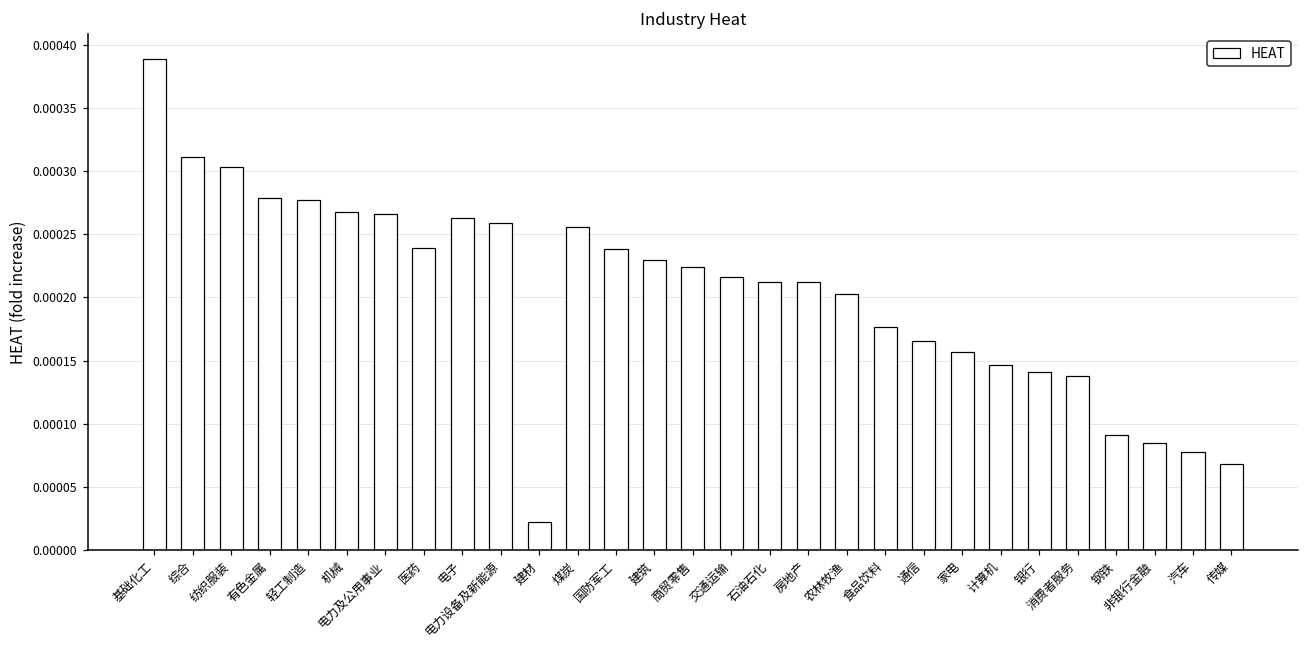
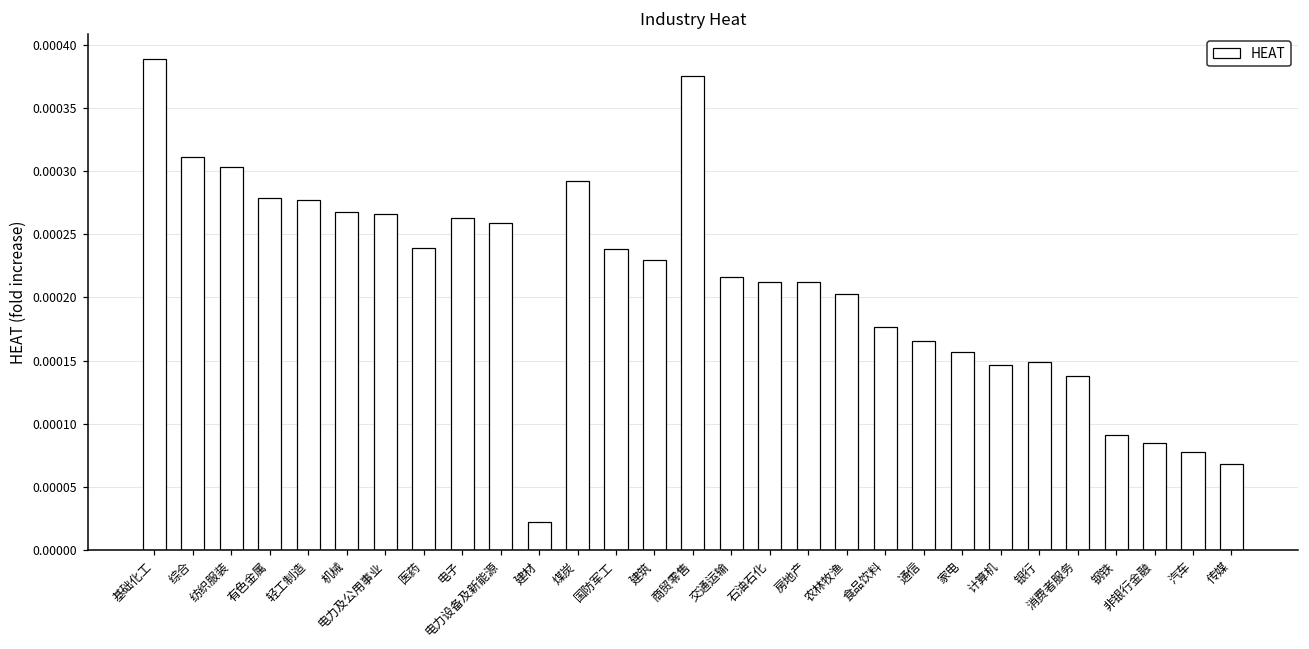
煤炭: 0.000256 -> 0.000292
商贸零售: 0.000224 -> 0.000375
银行: 0.000141 -> 0.000149
